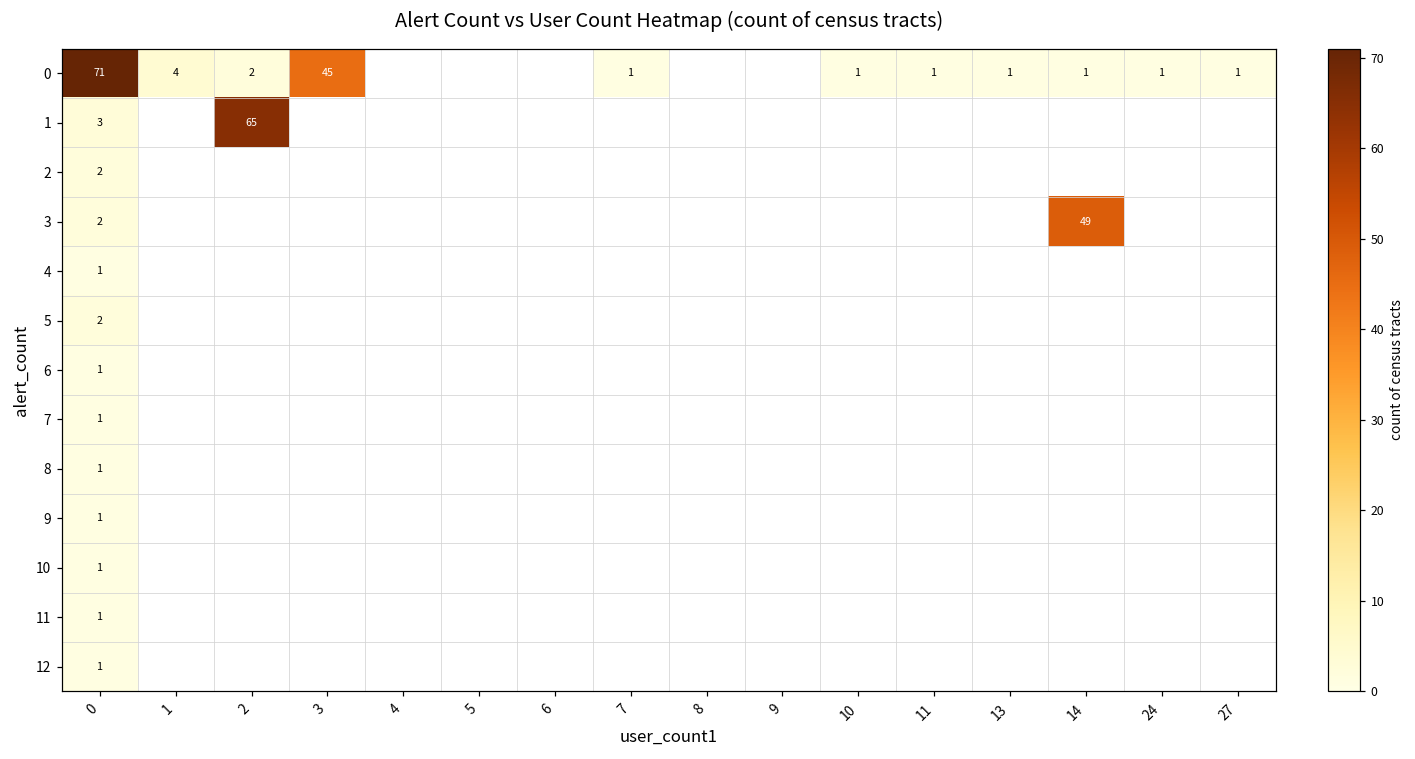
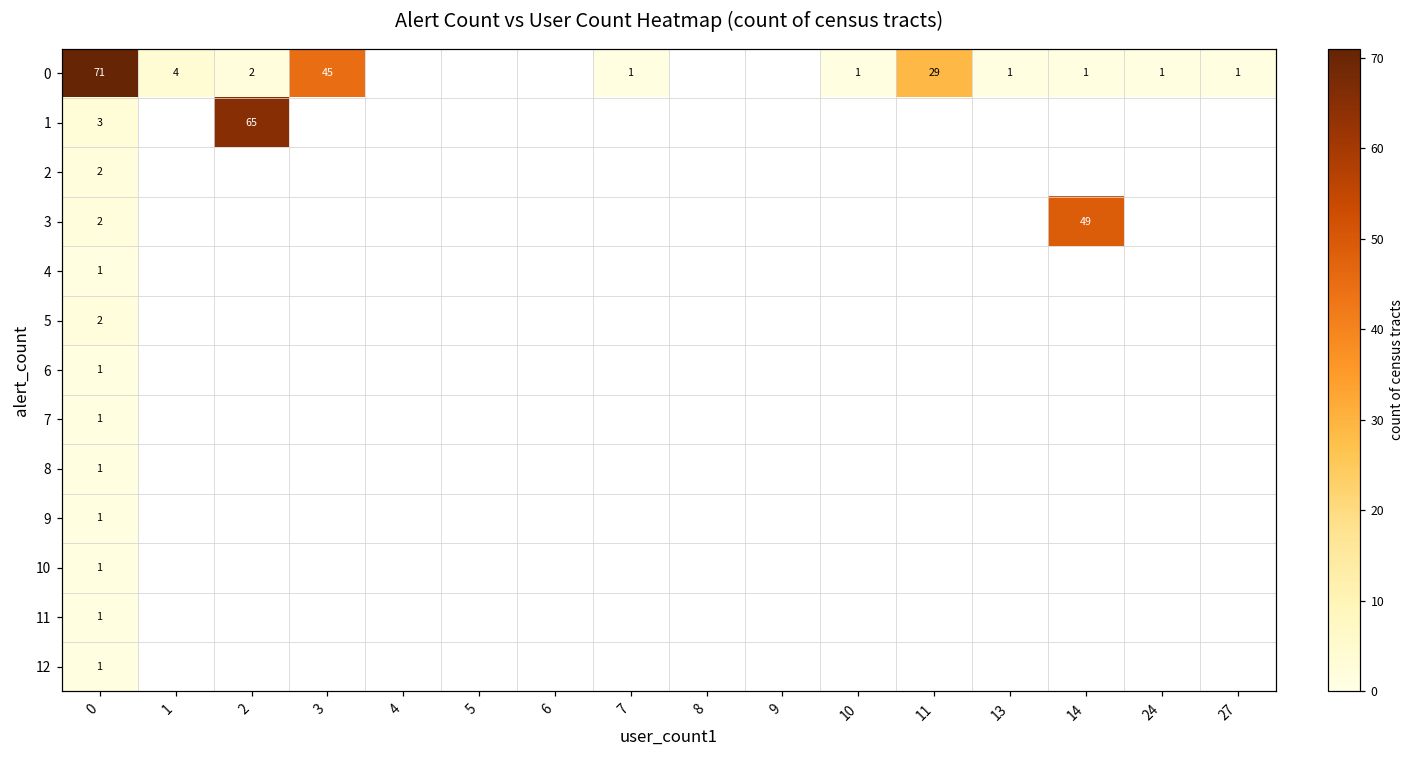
0, 11: 1 -> 29
